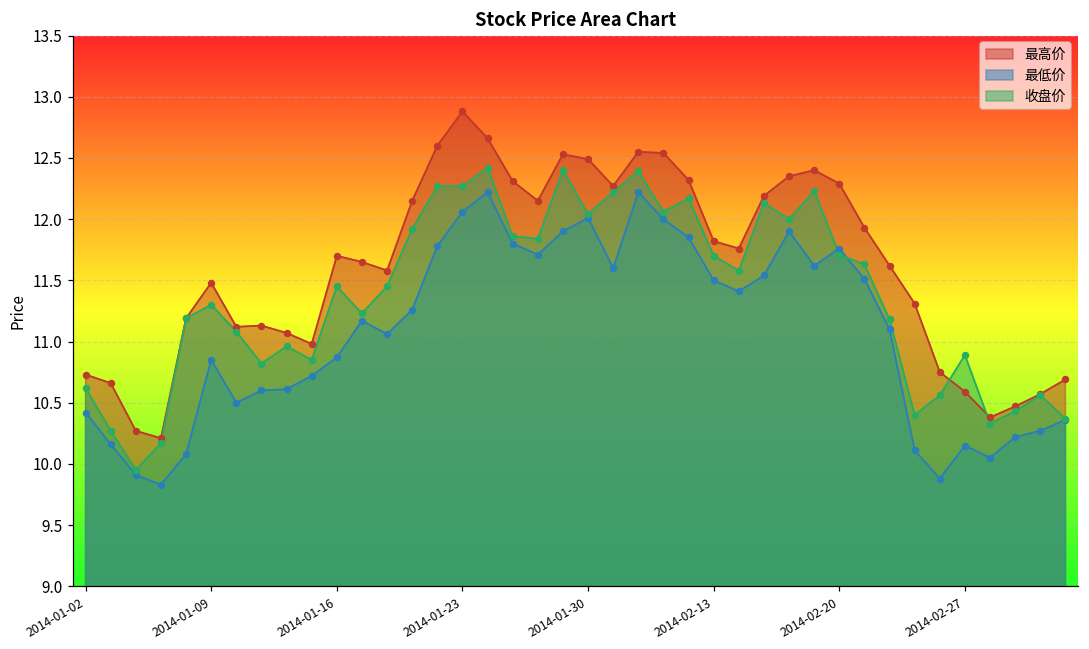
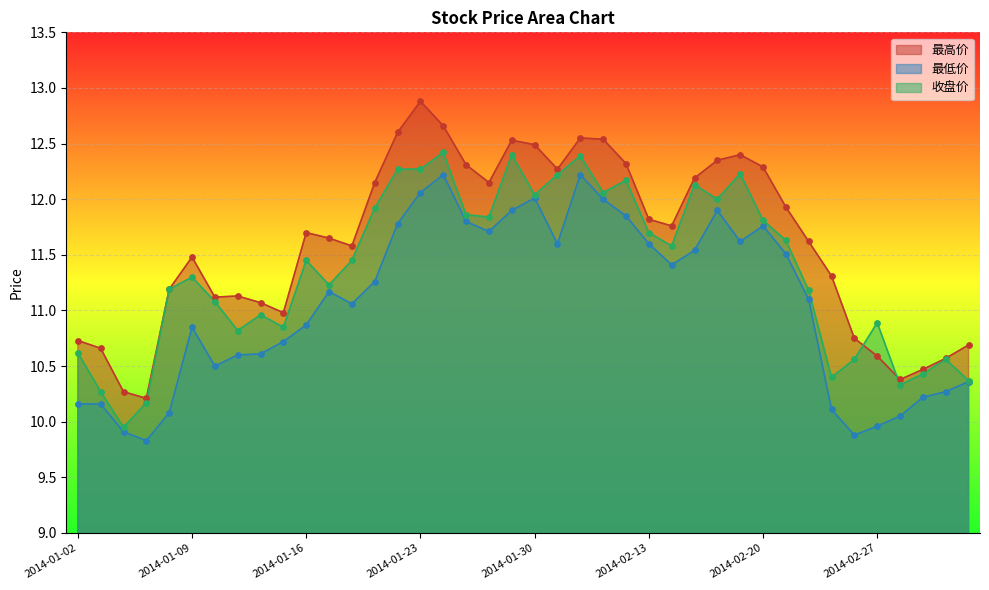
最低价, 2014-01-02: 10.42 -> 10.16
最低价, 2014-02-13: 11.5 -> 11.6
收盘价, 2014-02-20: 11.71 -> 11.81
最低价, 2014-02-27: 10.15 -> 9.96
